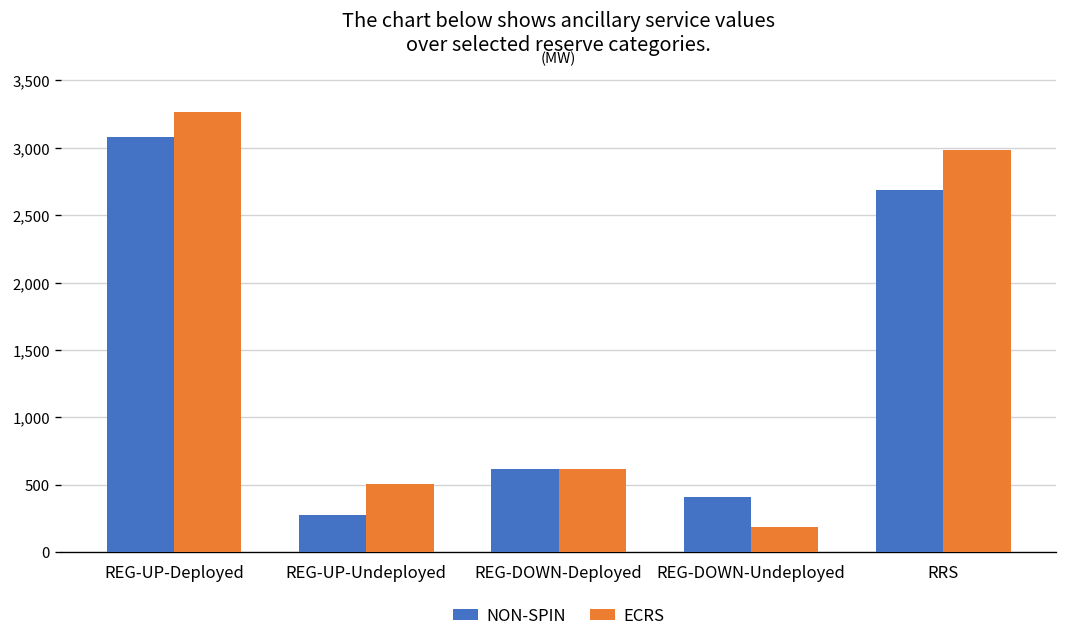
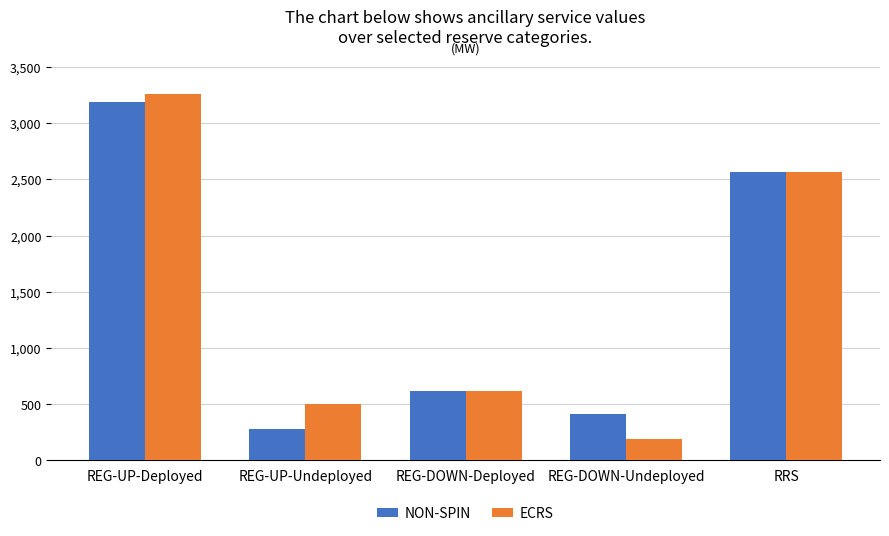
NON-SPIN, REG-UP-Deployed: 3,080 -> 3,190
NON-SPIN, RRS: 2,690 -> 2,570
ECRS, RRS: 2,980 -> 2,570
